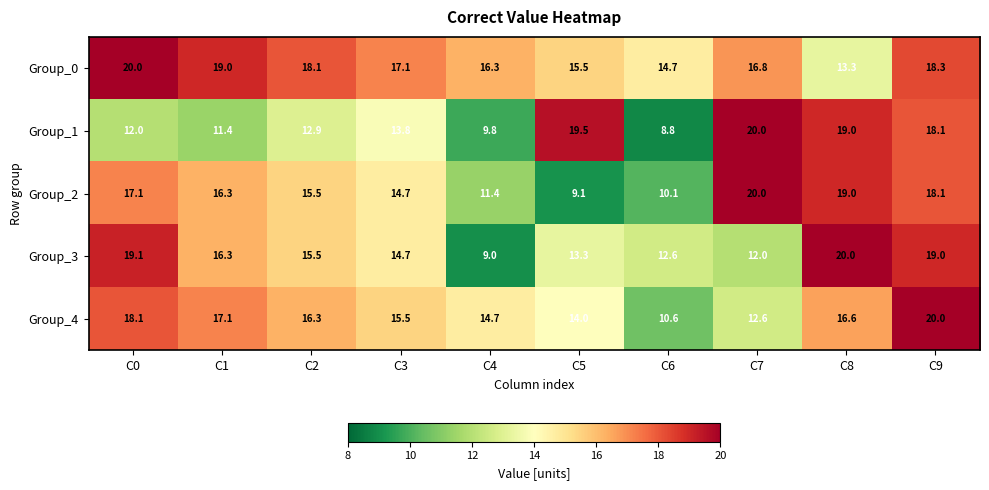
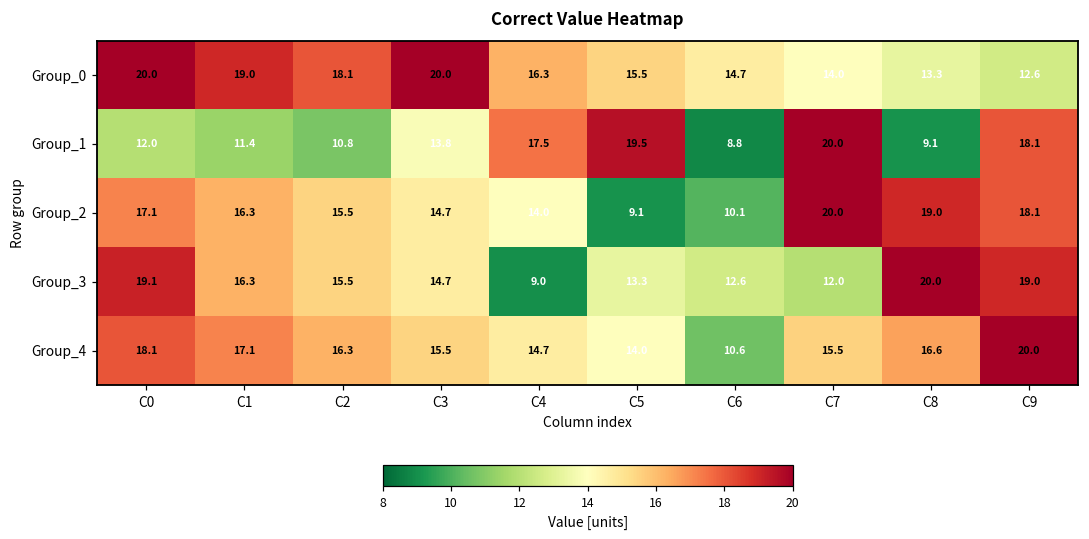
Group_0, C3: 17.1 -> 20.0
Group_0, C7: 16.8 -> 14.0
Group_0, C9: 18.3 -> 12.6
Group_1, C2: 12.9 -> 10.8
Group_1, C4: 9.8 -> 17.5
Group_1, C8: 19.0 -> 9.1
Group_2, C4: 11.4 -> 14.0
Group_4, C7: 12.6 -> 15.5
